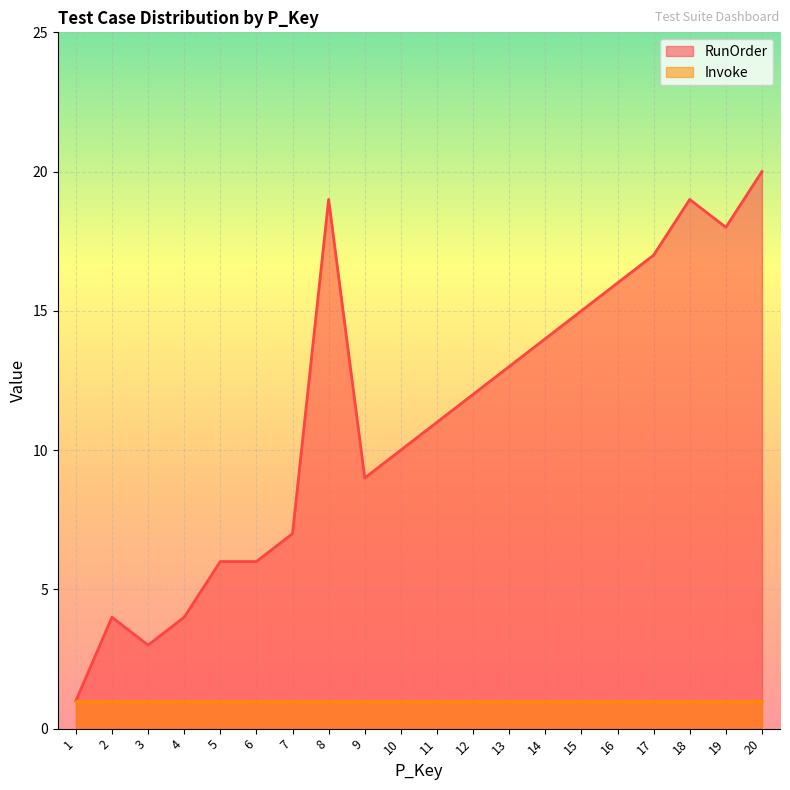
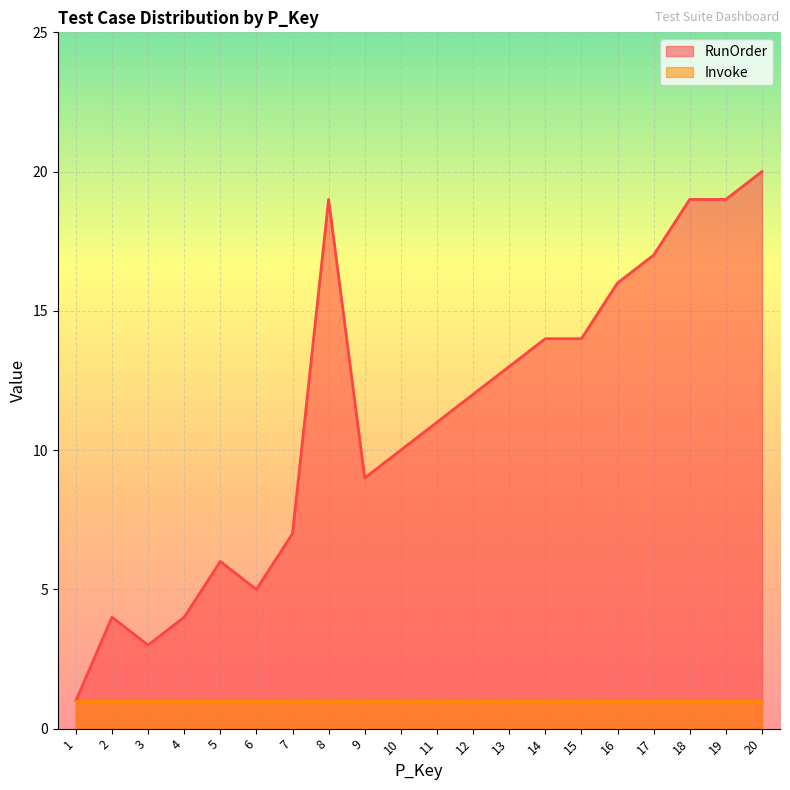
RunOrder, 6: 6 -> 5
RunOrder, 15: 15 -> 14
RunOrder, 19: 18 -> 19
